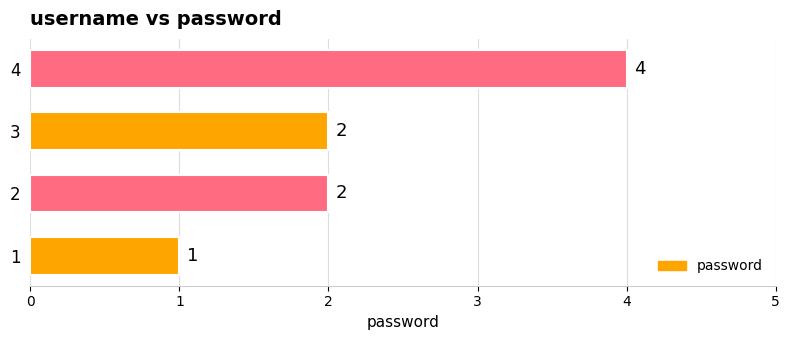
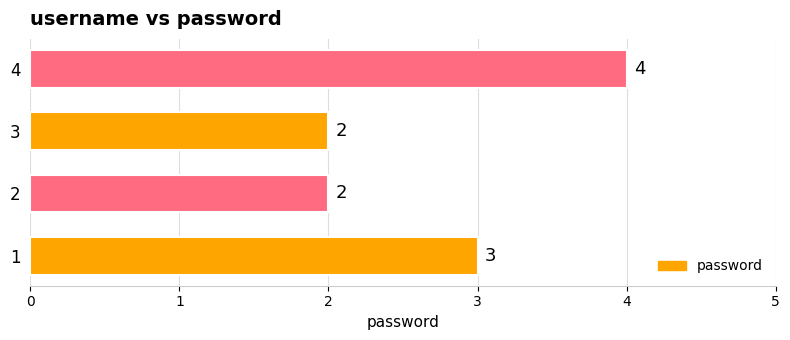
1: 1 -> 3
